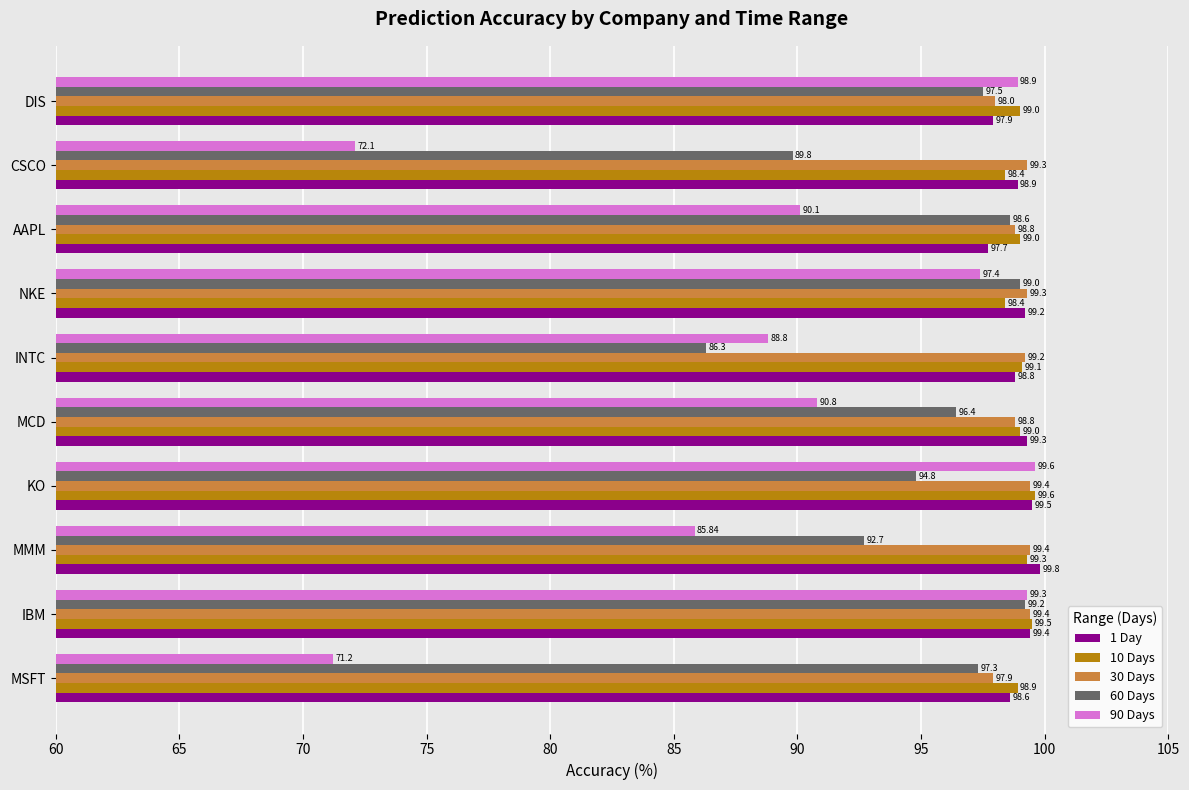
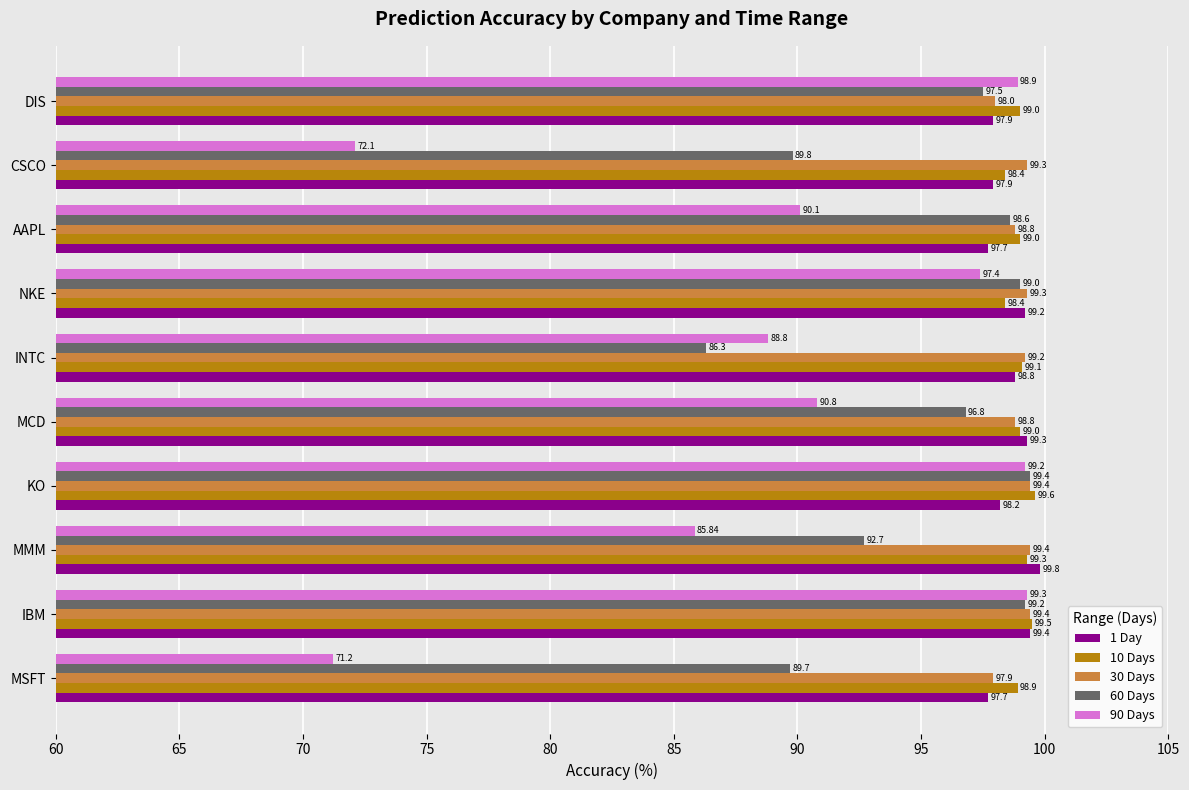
1 Day, CSCO: 98.9 -> 97.9
60 Days, MCD: 96.4 -> 96.8
90 Days, KO: 99.6 -> 99.2
60 Days, KO: 94.8 -> 99.4
1 Day, KO: 99.5 -> 98.2
60 Days, MSFT: 97.3 -> 89.7
1 Day, MSFT: 98.6 -> 97.7
